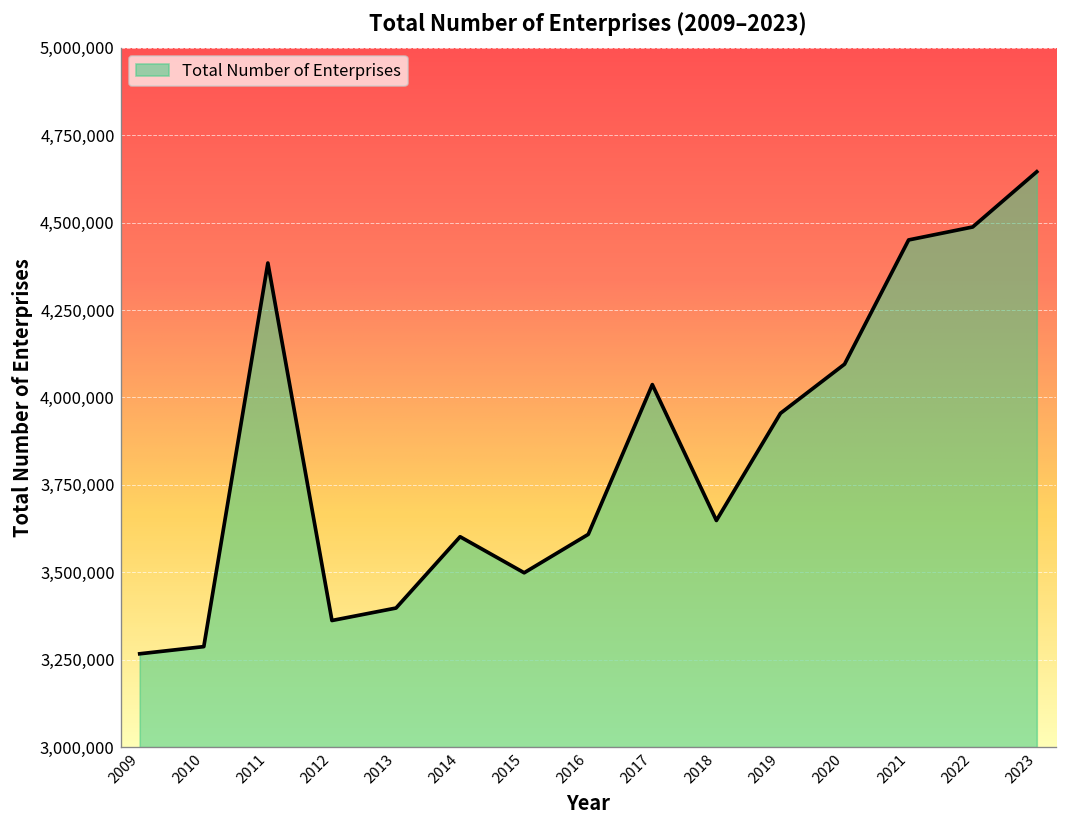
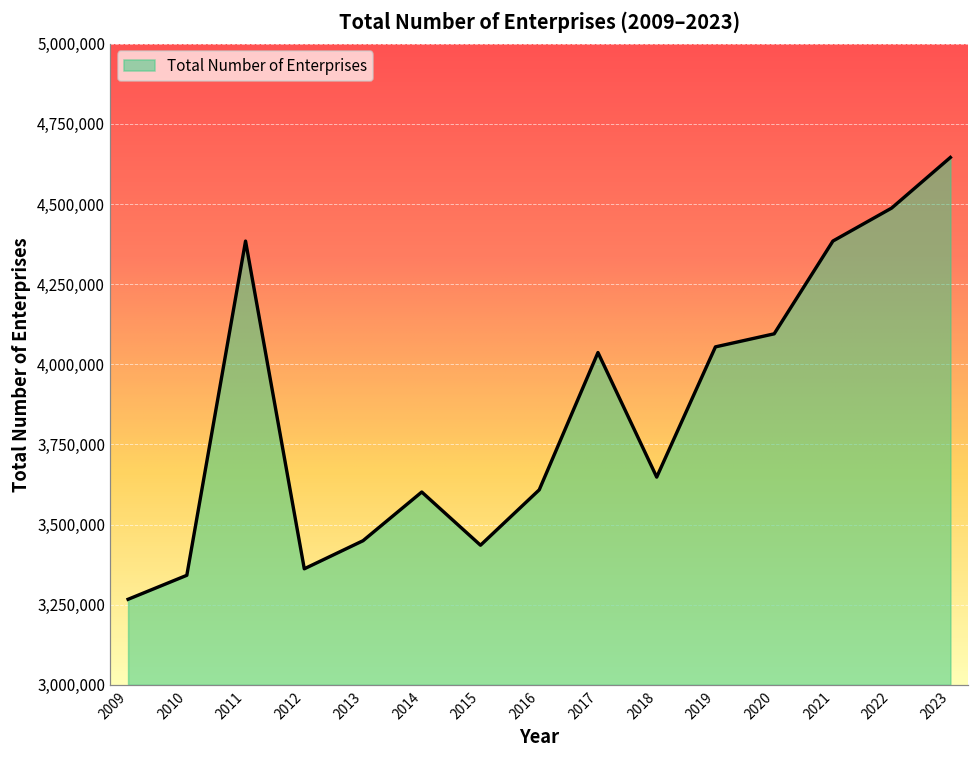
2010: 3,290,000 -> 3,340,000
2013: 3,400,000 -> 3,450,000
2015: 3,500,000 -> 3,440,000
2019: 3,950,000 -> 4,050,000
2021: 4,450,000 -> 4,380,000
